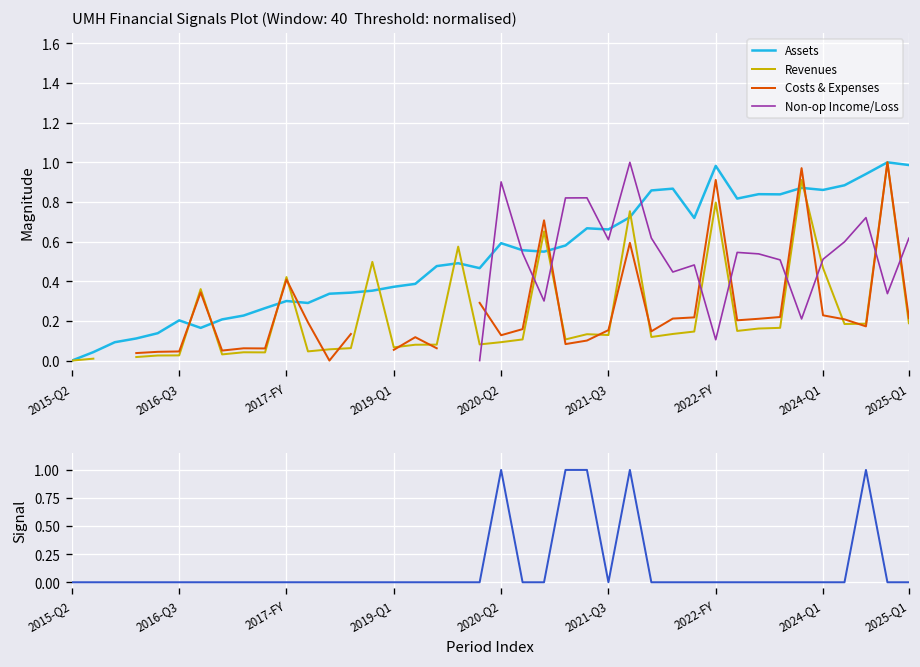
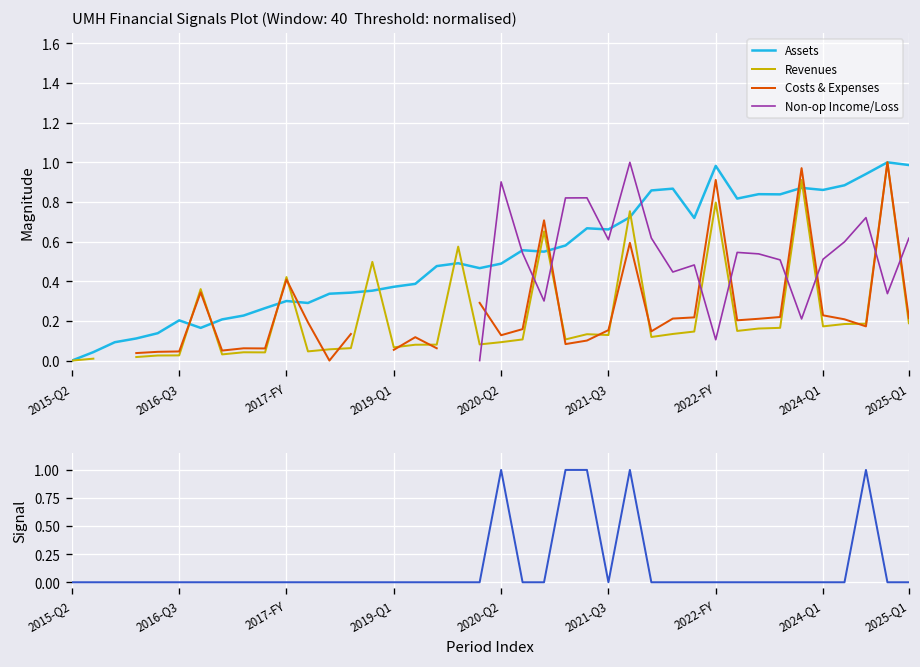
UMH Financial Signals Plot (Window: 40 Threshold: normalised), Assets, 2020-Q2: 0.59 -> 0.49
UMH Financial Signals Plot (Window: 40 Threshold: normalised), Revenues, 2024-Q1: 0.47 -> 0.17
